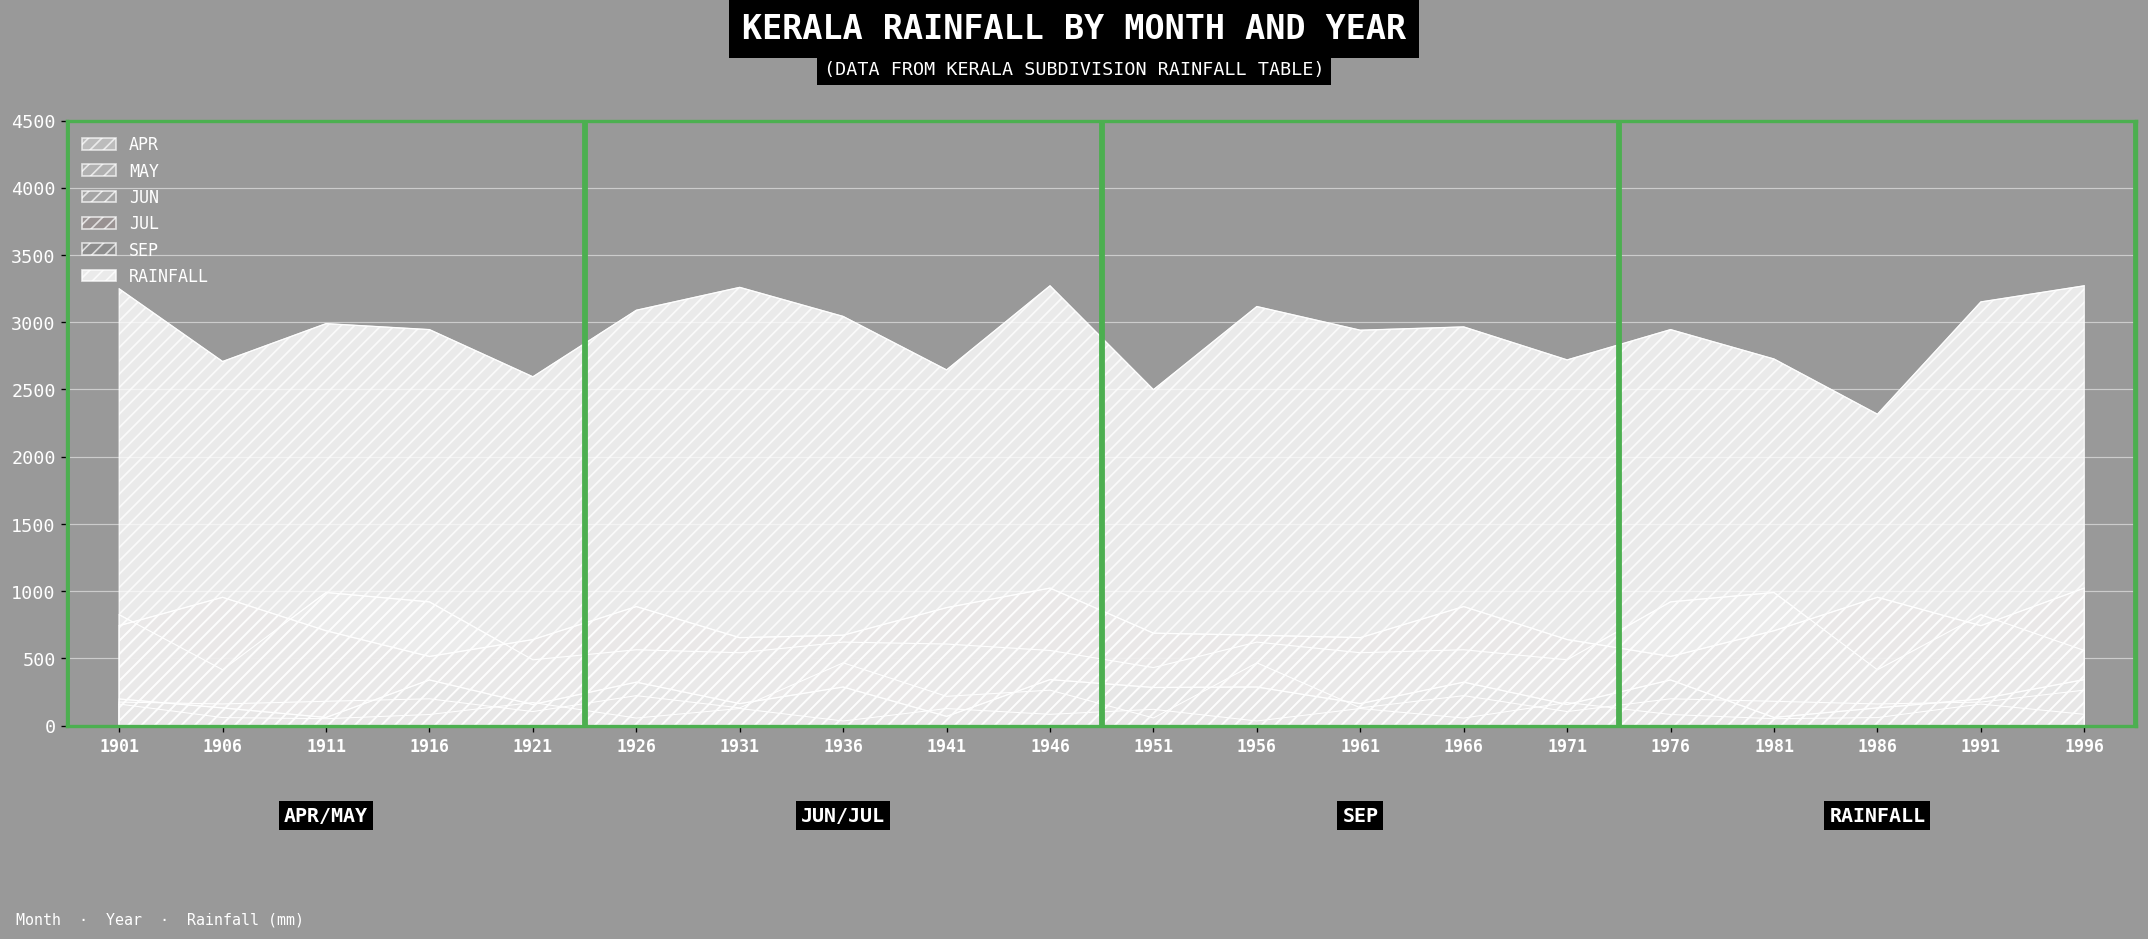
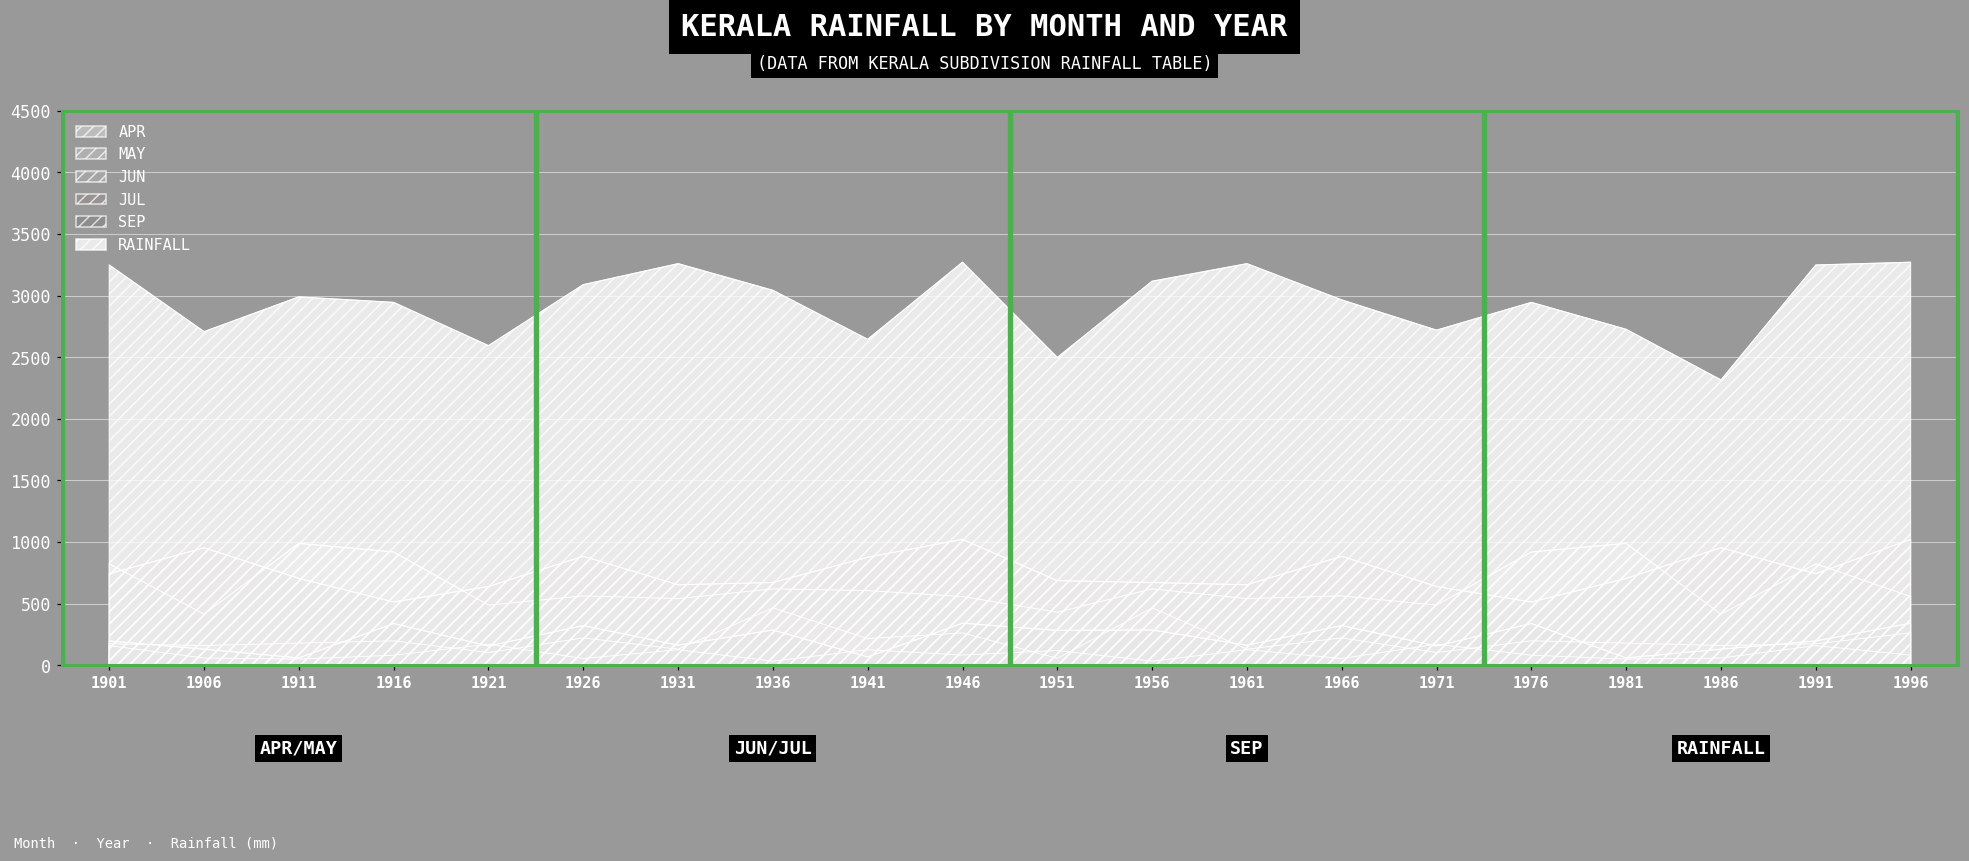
RAINFALL, 1961: 2940 -> 3260
RAINFALL, 1991: 3150 -> 3250
